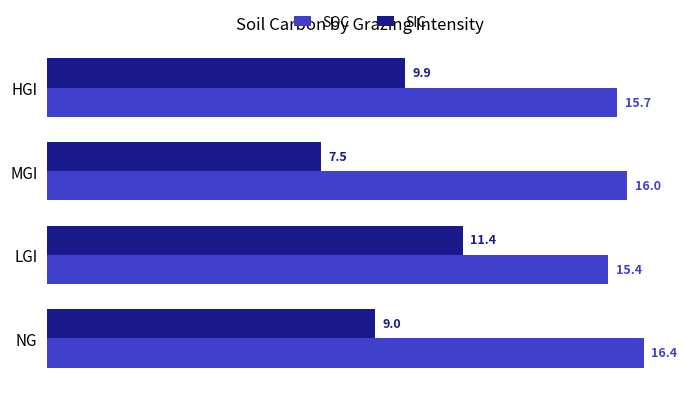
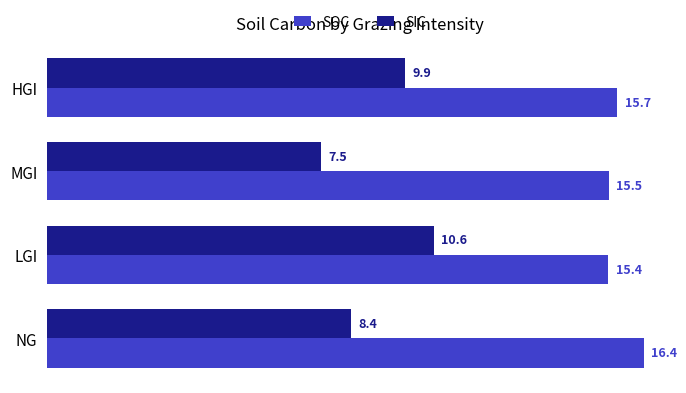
SOC, MGI: 16.0 -> 15.5
SIC, LGI: 11.4 -> 10.6
SIC, NG: 9.0 -> 8.4
